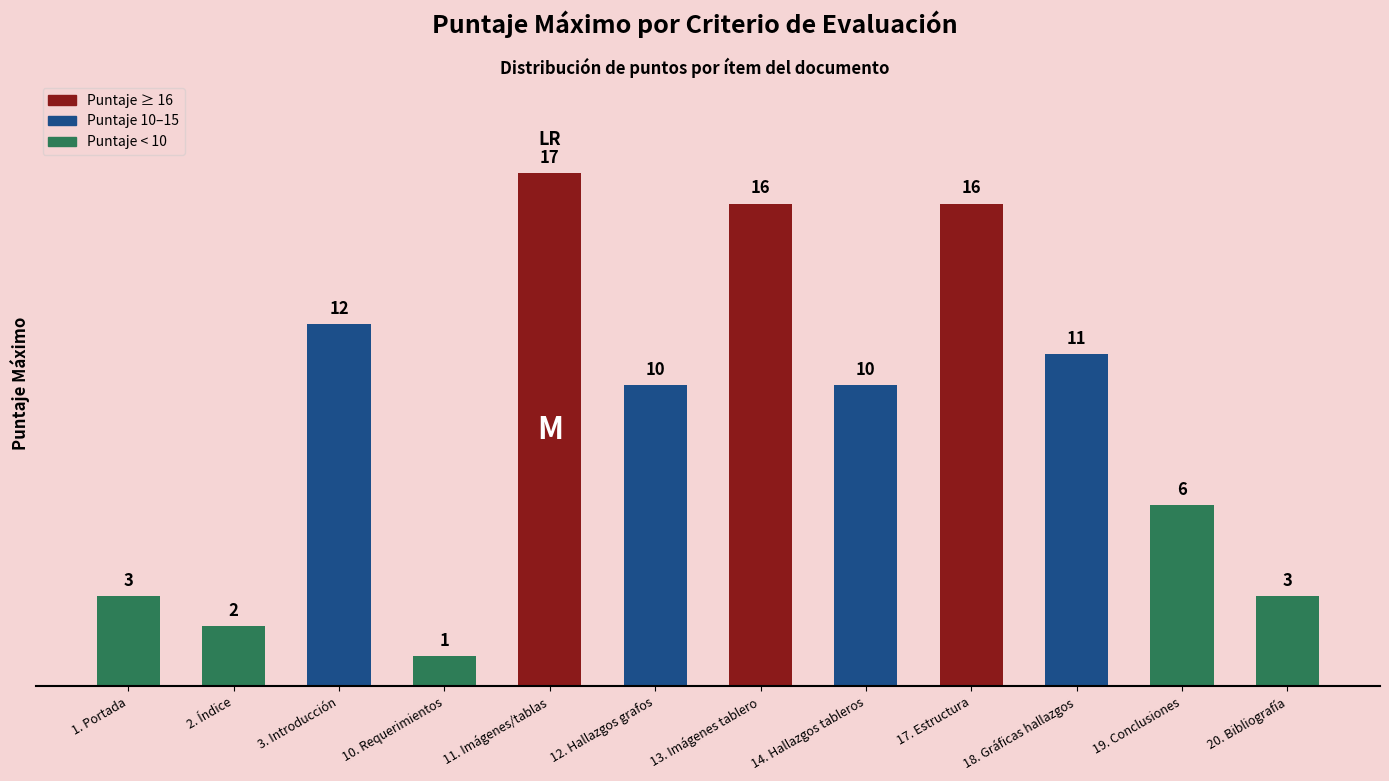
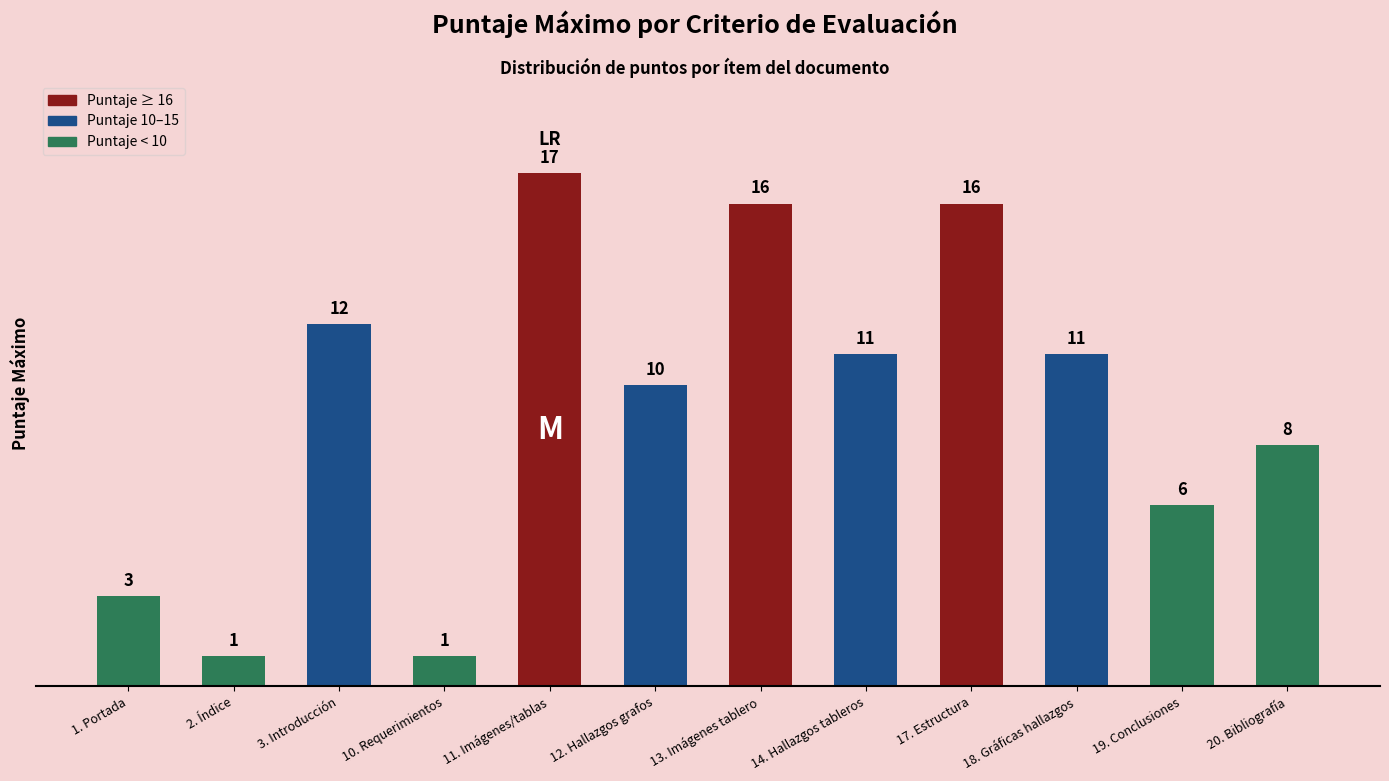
2. Índice: 2 -> 1
14. Hallazgos tableros: 10 -> 11
20. Bibliografía: 3 -> 8
